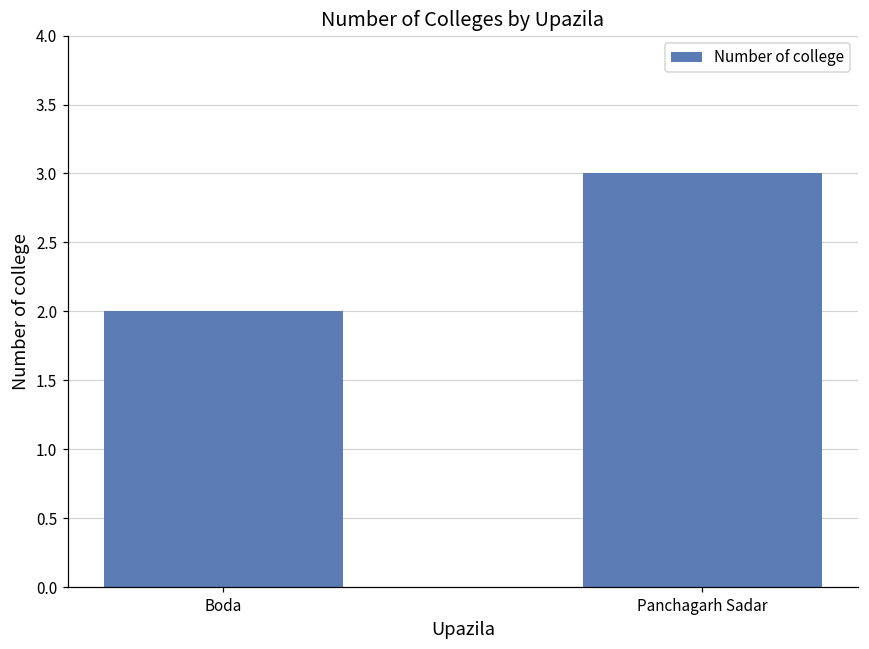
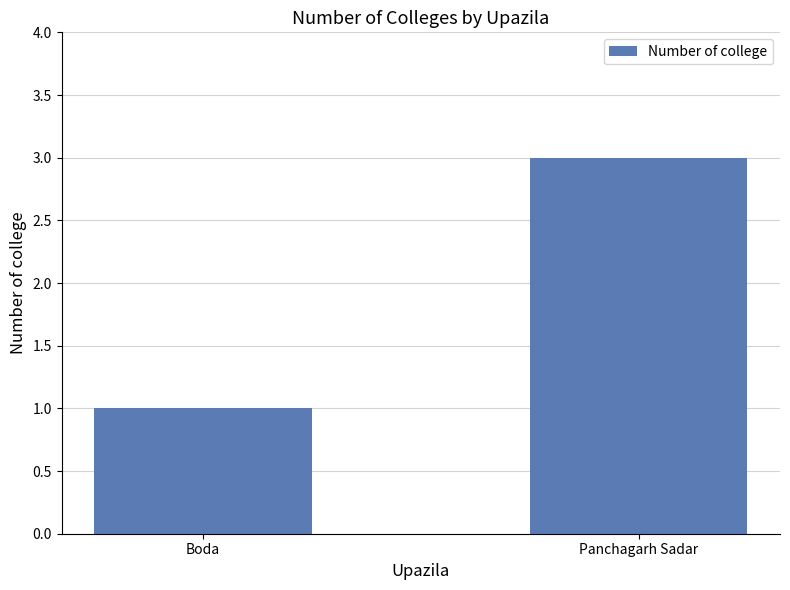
Boda: 2 -> 1
